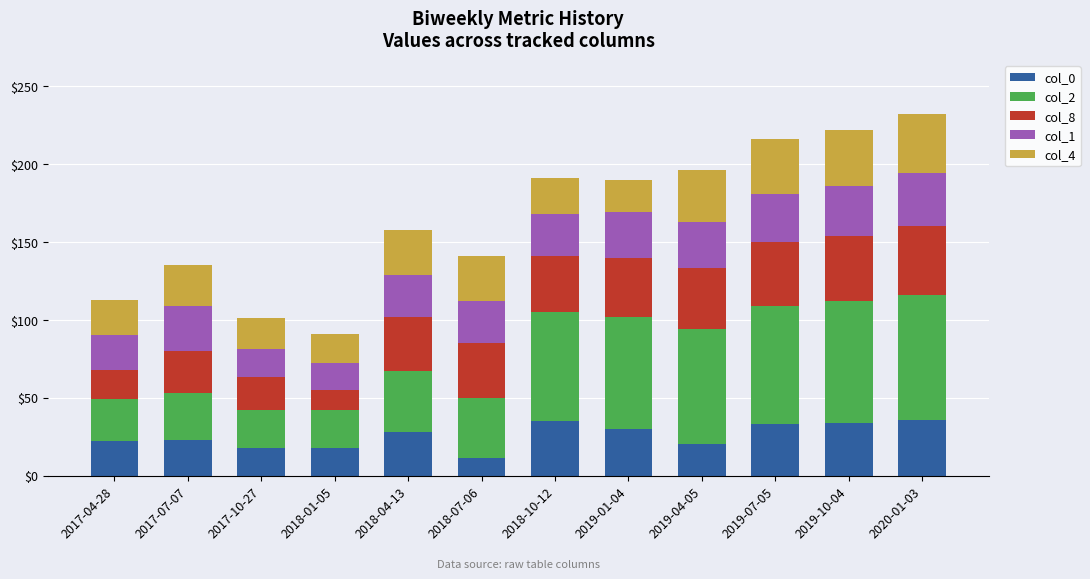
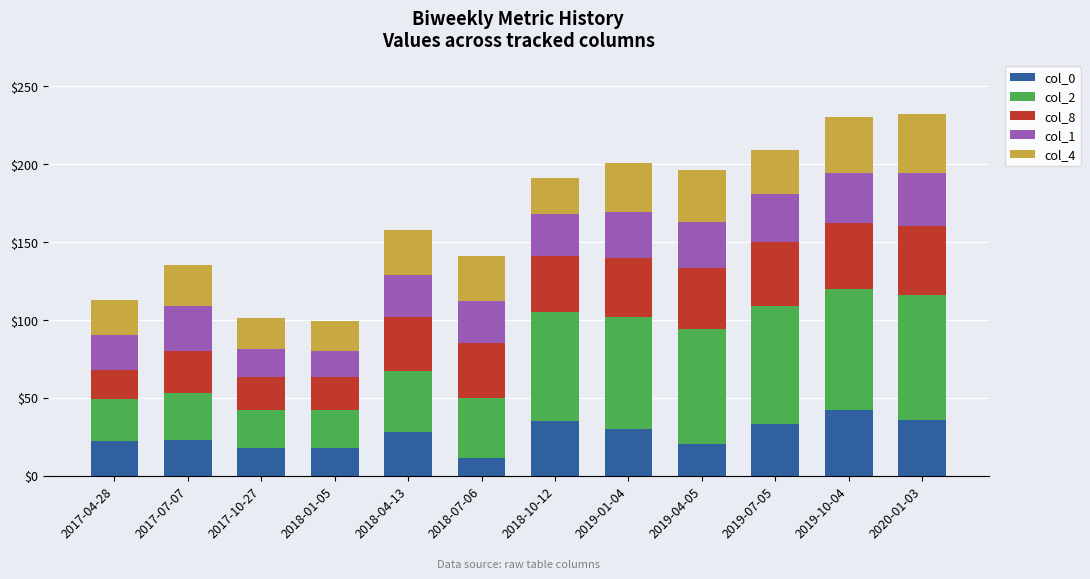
col_8, 2018-01-05: $13 -> $21
col_4, 2019-01-04: $21 -> $32
col_4, 2019-07-05: $35 -> $28
col_0, 2019-10-04: $34 -> $42
